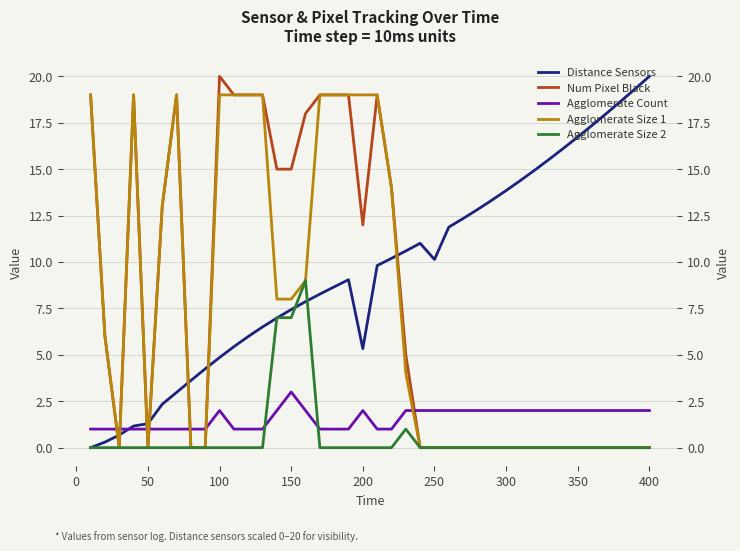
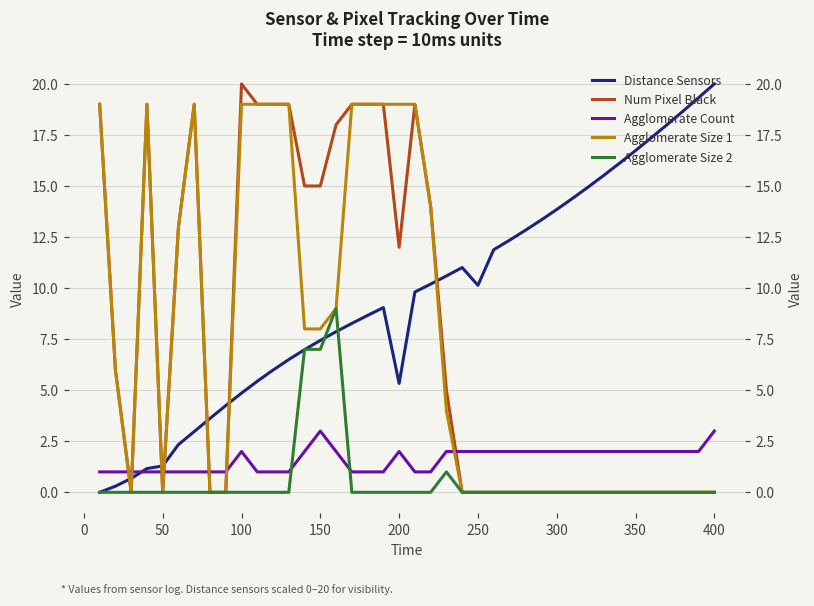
Agglomerate Count, 400: 2 -> 3
